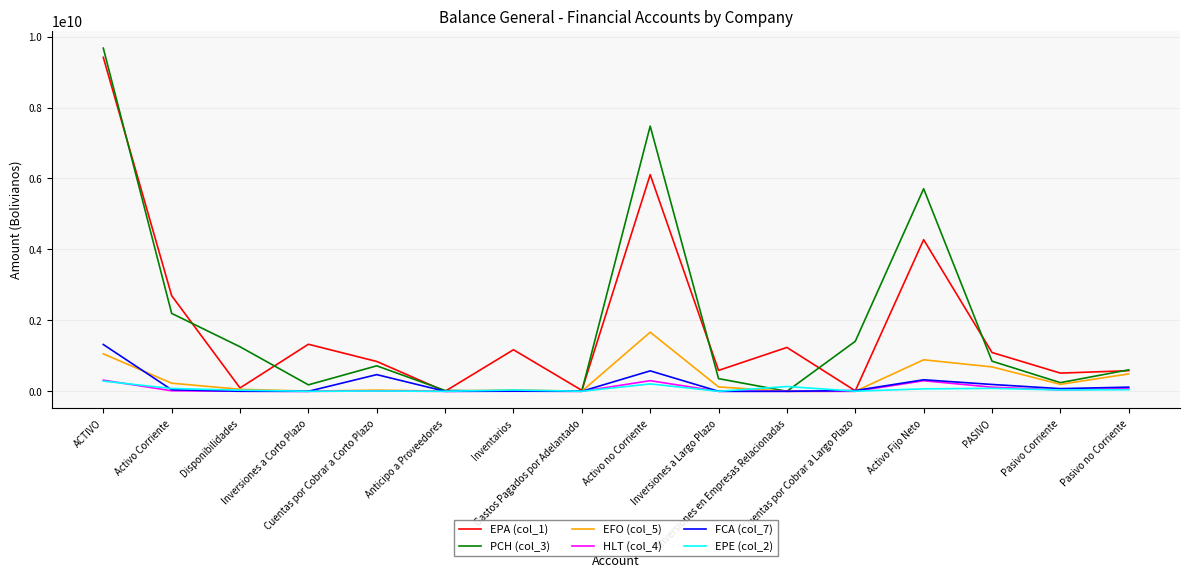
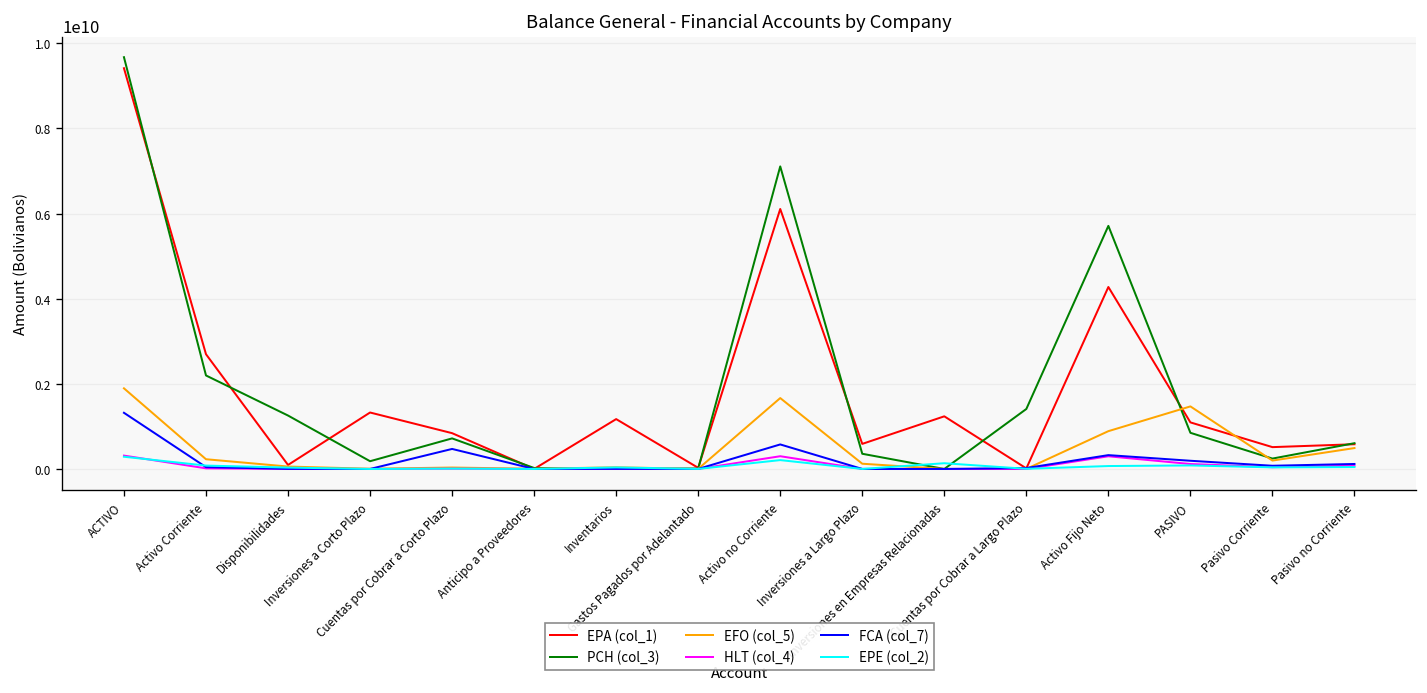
EFO (col_5), ACTIVO: 1100000000 -> 1900000000
PCH (col_3), Activo no Corriente: 7500000000 -> 7100000000
EFO (col_5), PASIVO: 700000000 -> 1500000000
